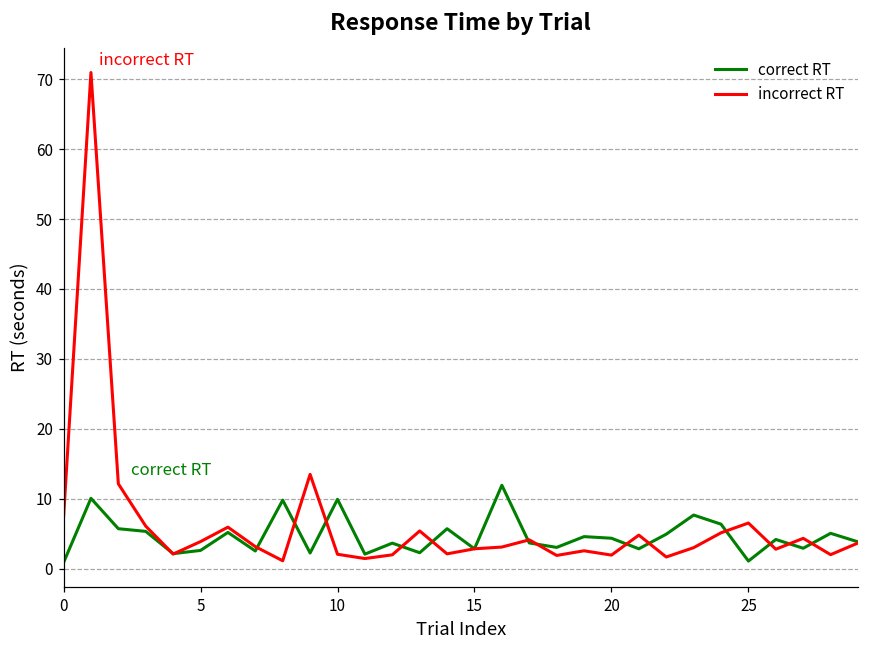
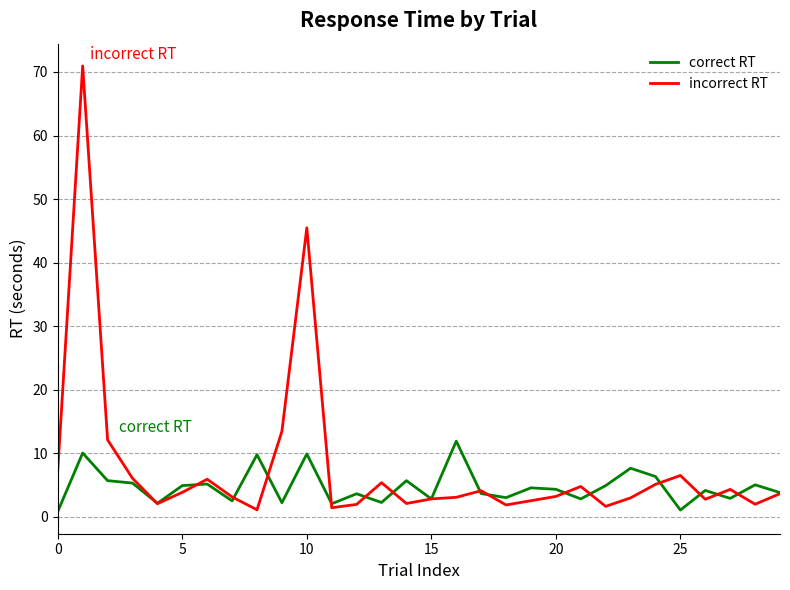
correct RT, 5: 3 -> 5
incorrect RT, 10: 2 -> 45
incorrect RT, 20: 2 -> 3
